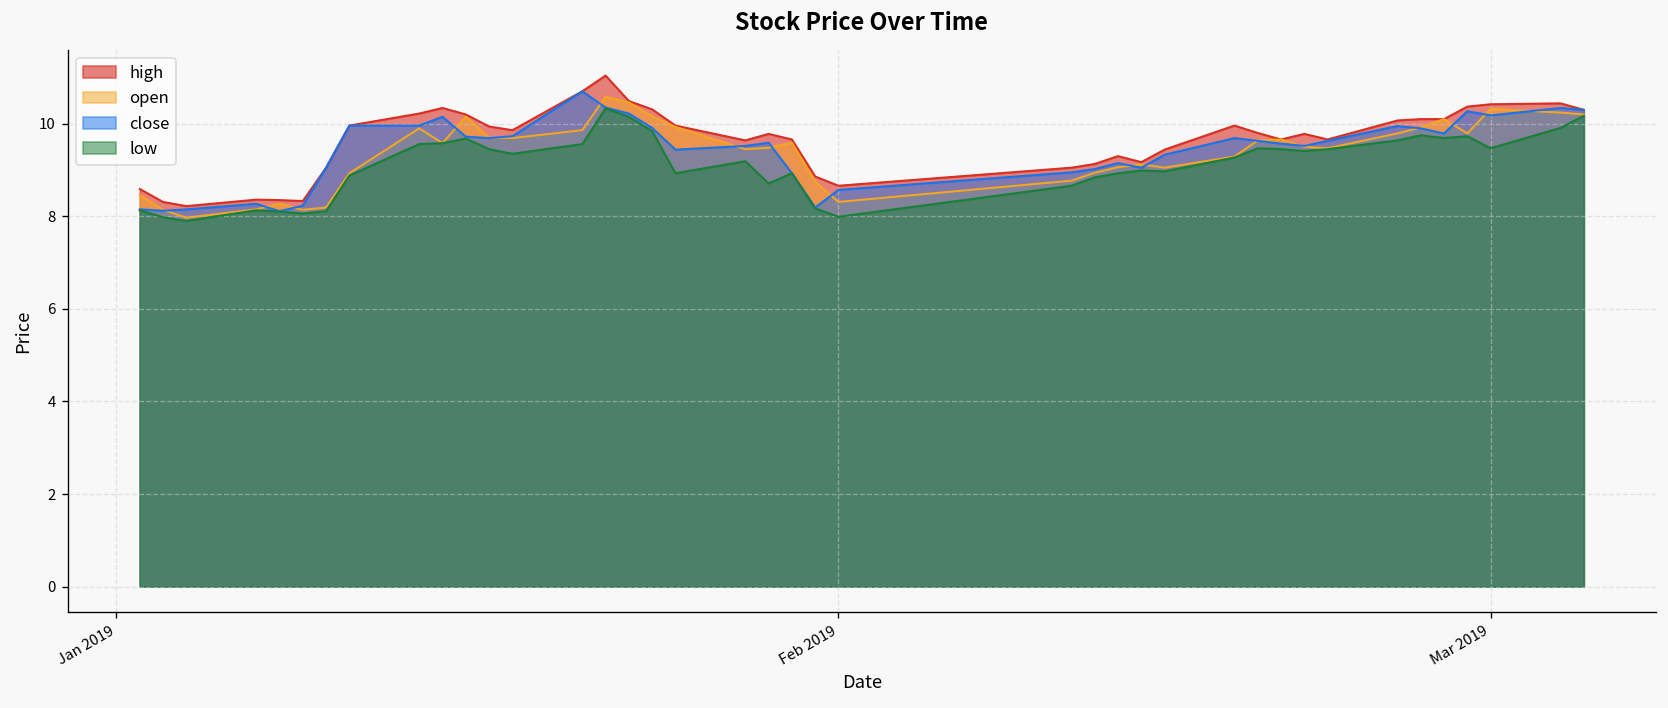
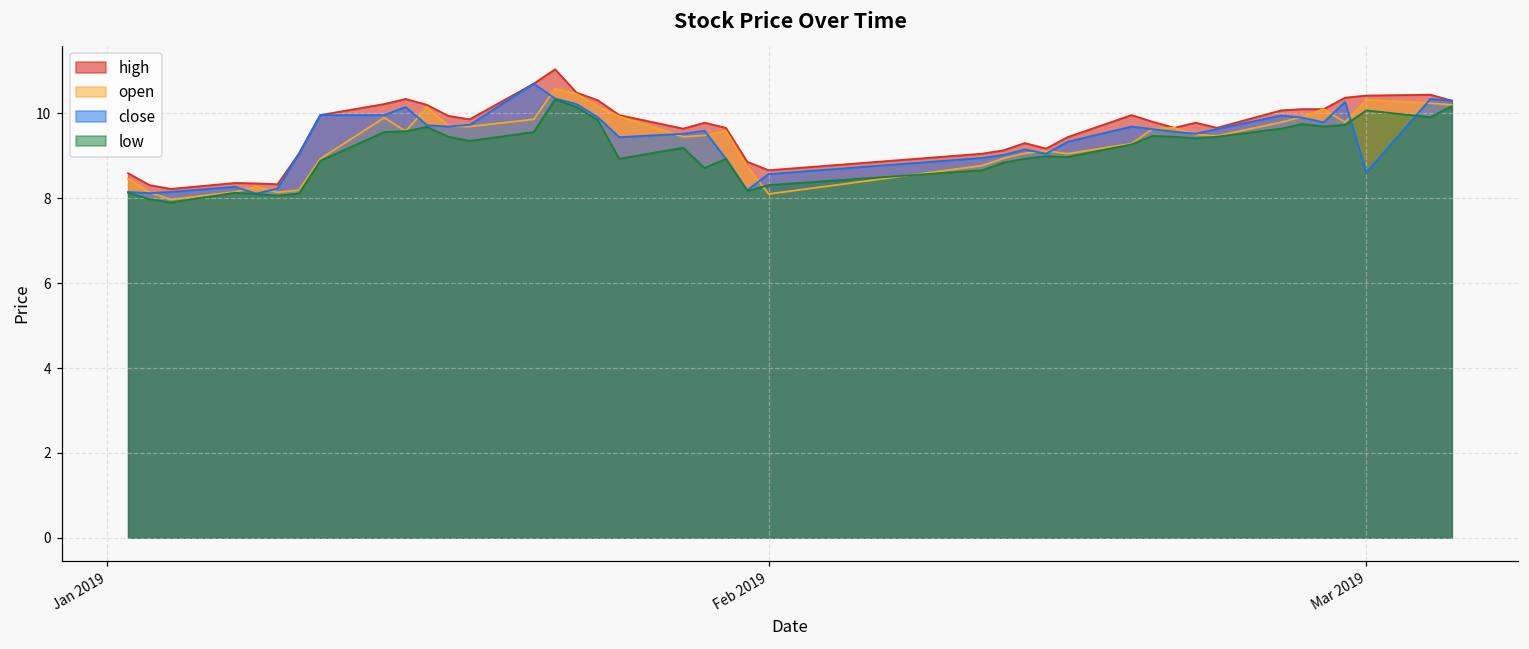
open, Feb 2019: 8.3 -> 8.1
low, Feb 2019: 8.0 -> 8.3
close, Mar 2019: 10.2 -> 8.6
low, Mar 2019: 9.5 -> 10.1
